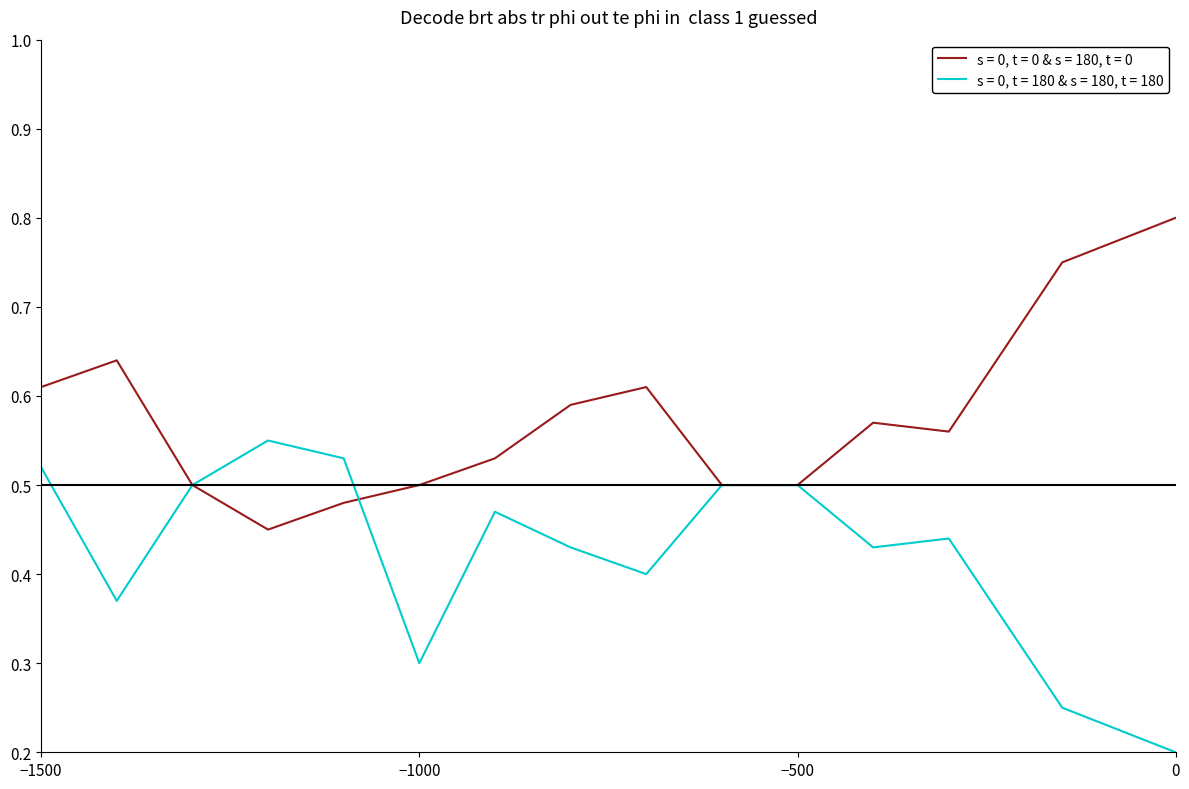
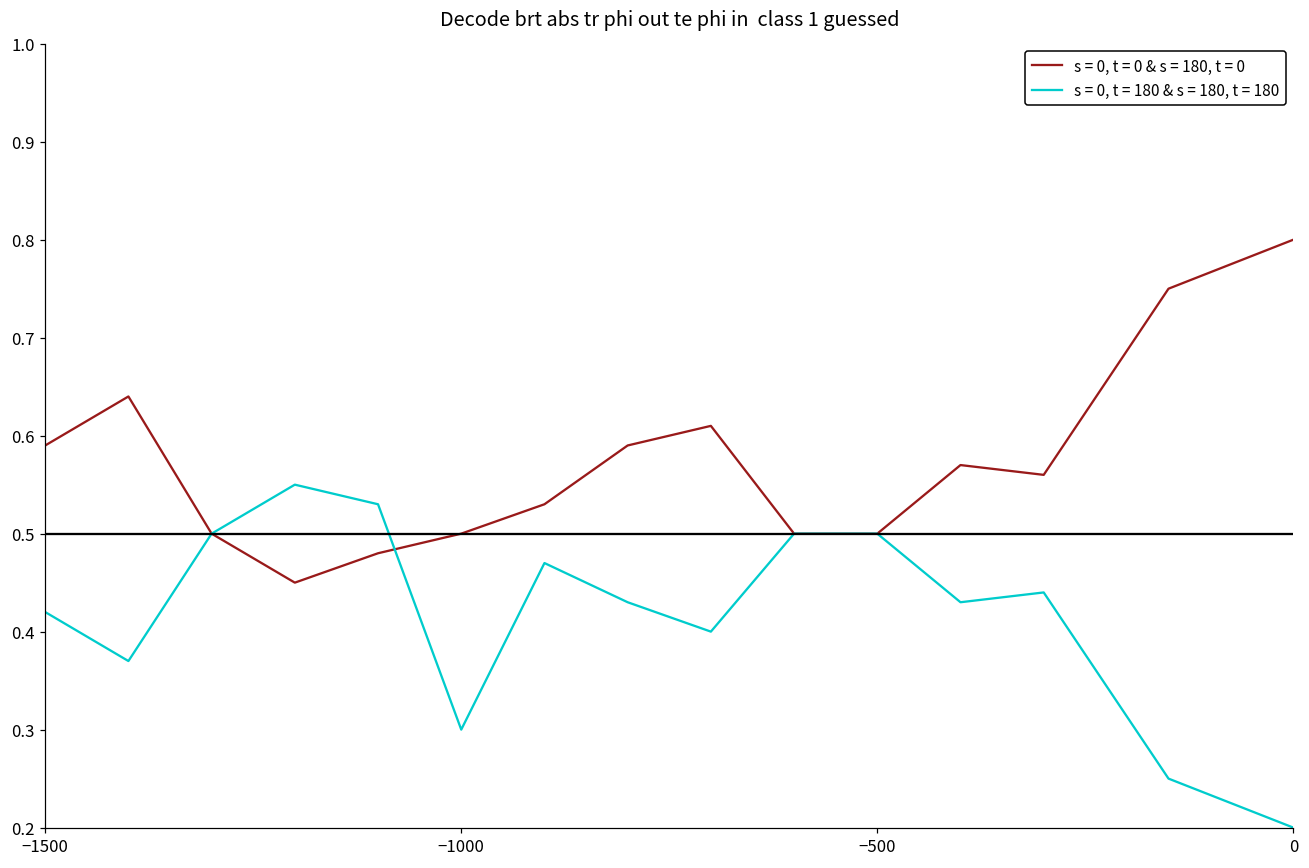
s = 0, t = 0 & s = 180, t = 0, −1500: 0.61 -> 0.59
s = 0, t = 180 & s = 180, t = 180, −1500: 0.52 -> 0.42
